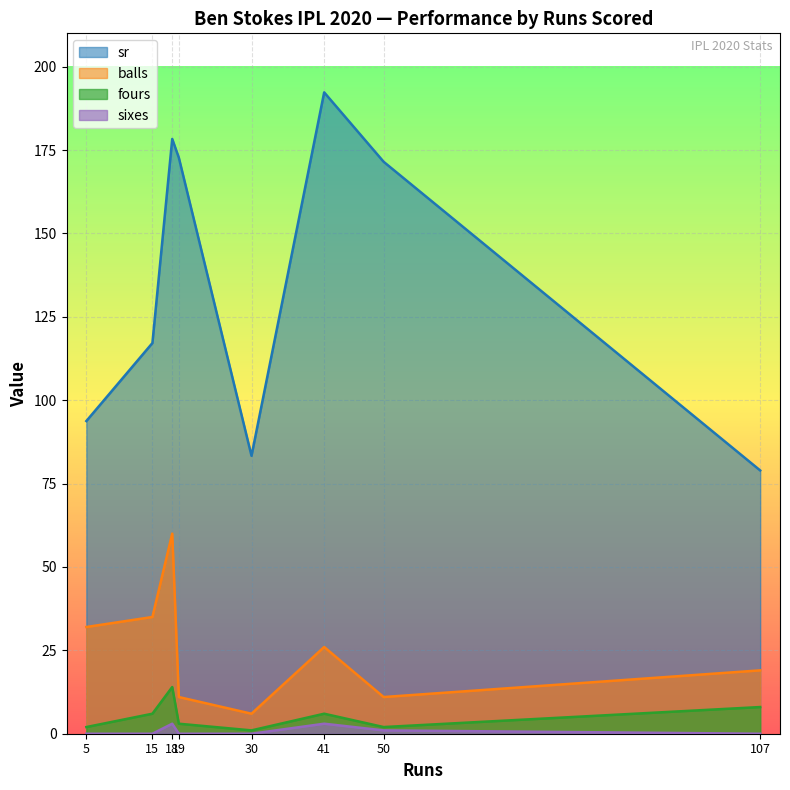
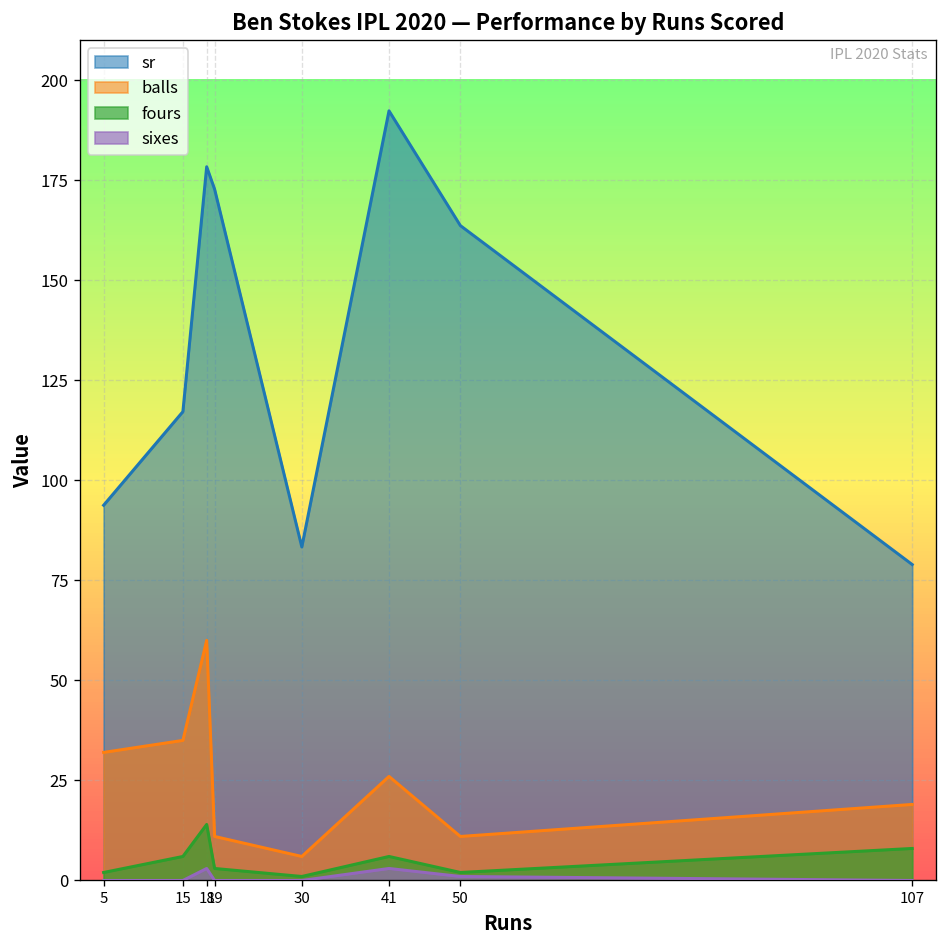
sr, 50: 171 -> 164
